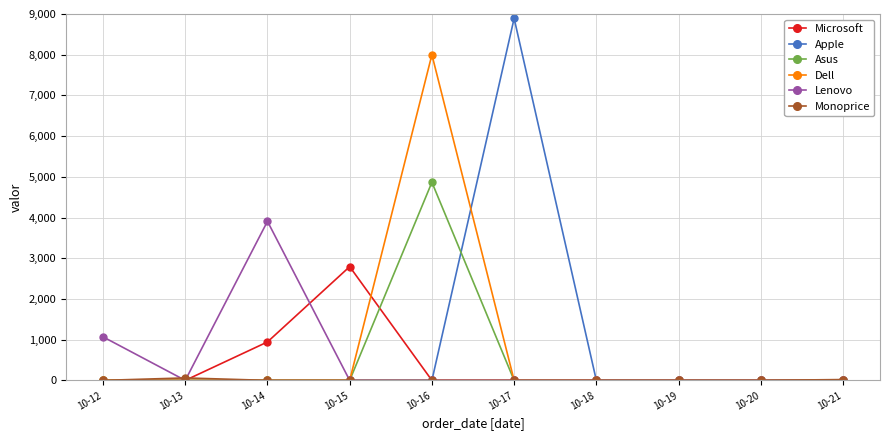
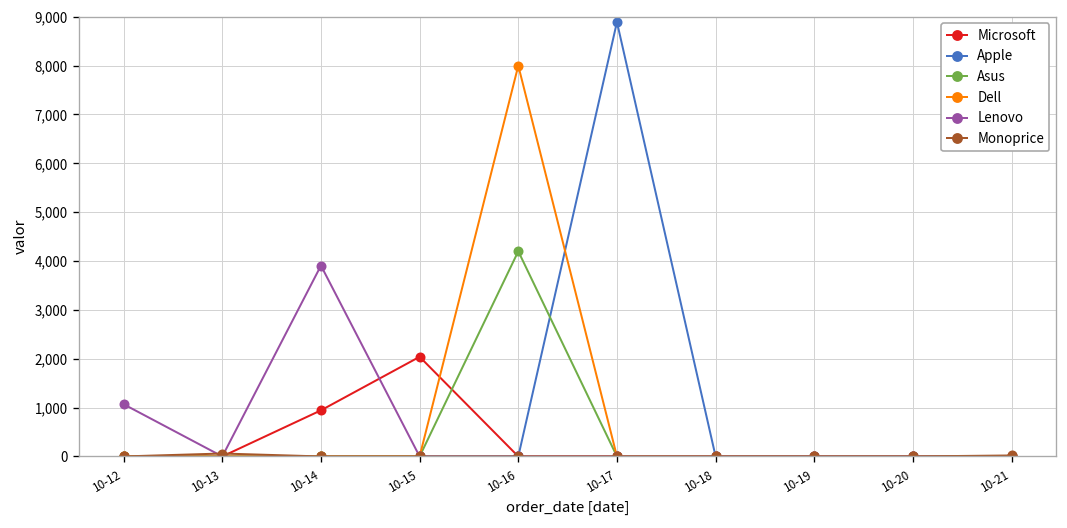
Microsoft, 10-15: 2,800 -> 2,000
Asus, 10-16: 4,900 -> 4,200
